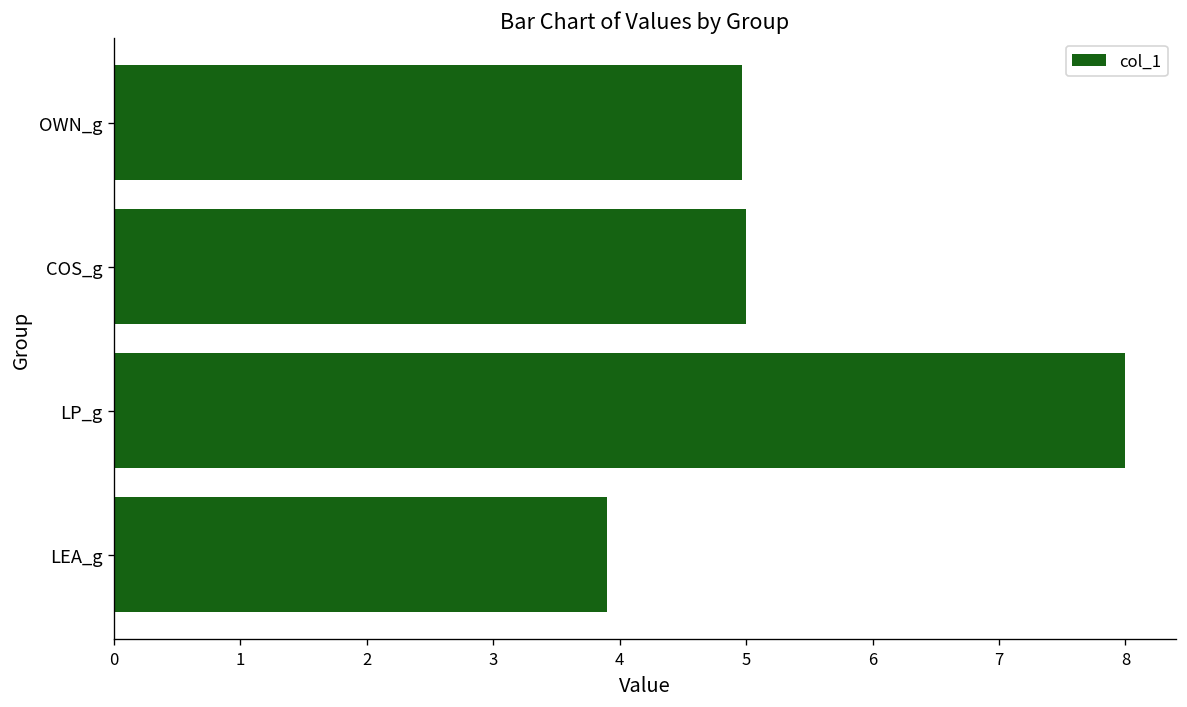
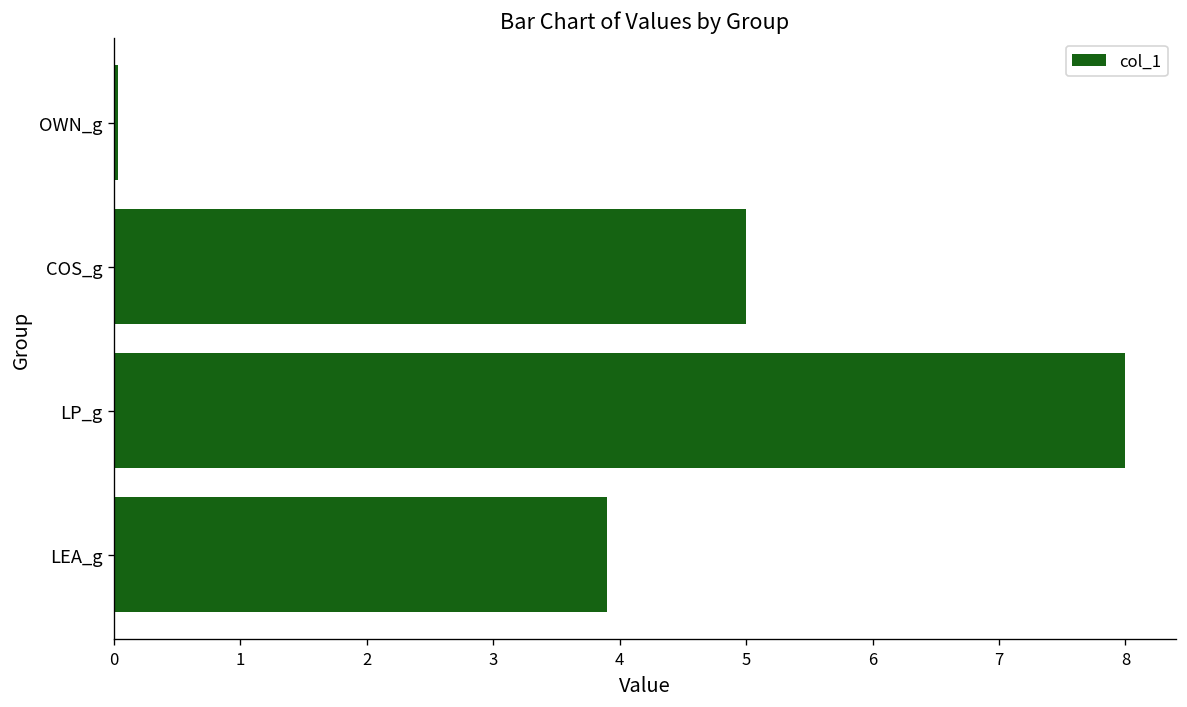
OWN_g: 4.97 -> 0.03
